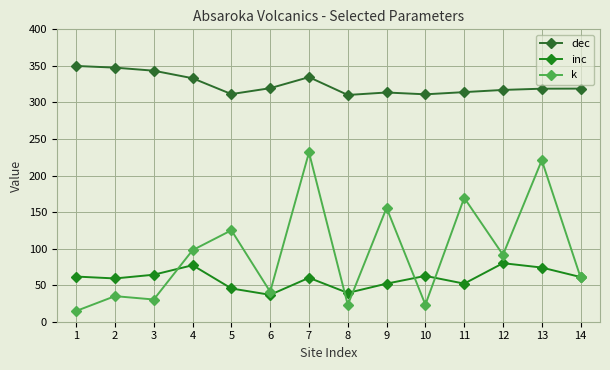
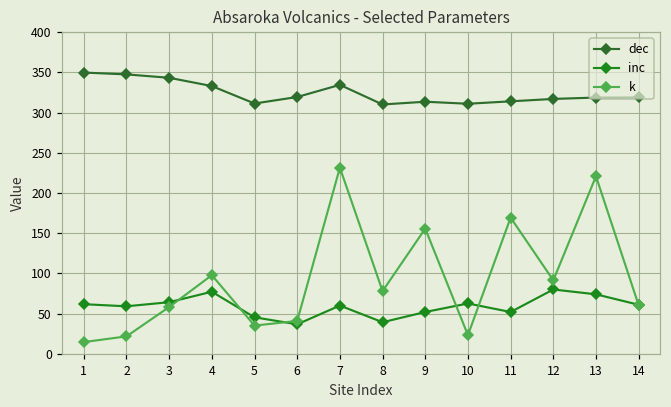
k, 2: 40 -> 20
k, 3: 30 -> 60
k, 5: 130 -> 40
k, 8: 20 -> 80
